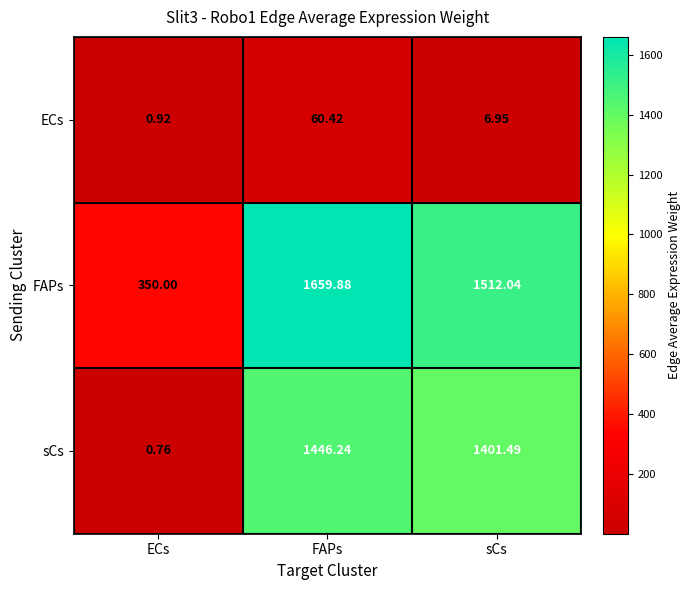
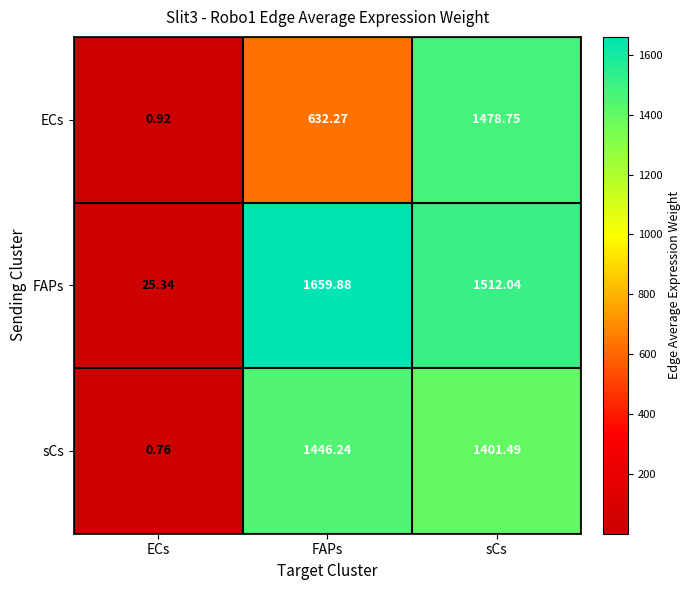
ECs, FAPs: 60.42 -> 632.27
ECs, sCs: 6.95 -> 1478.75
FAPs, ECs: 350.00 -> 25.34
